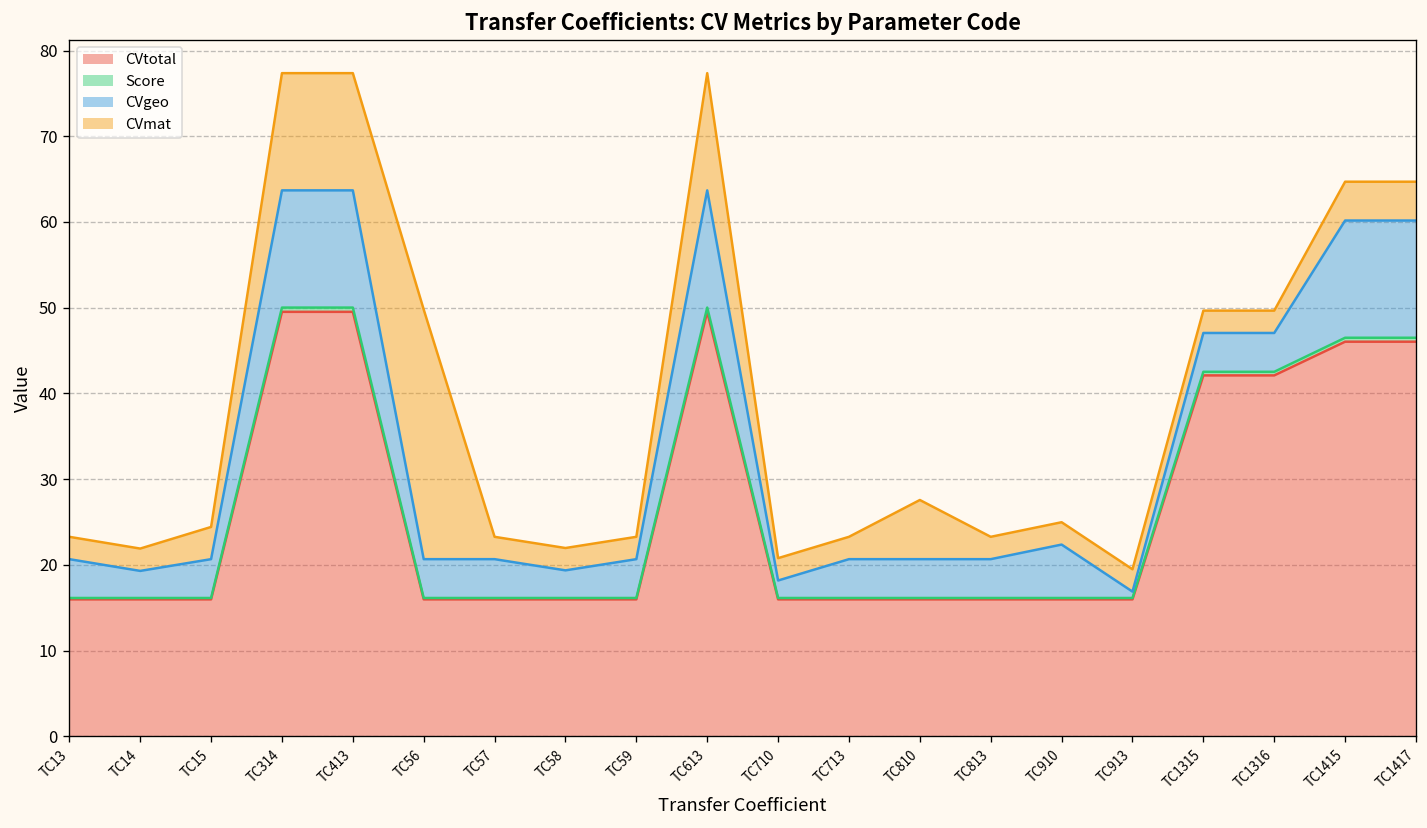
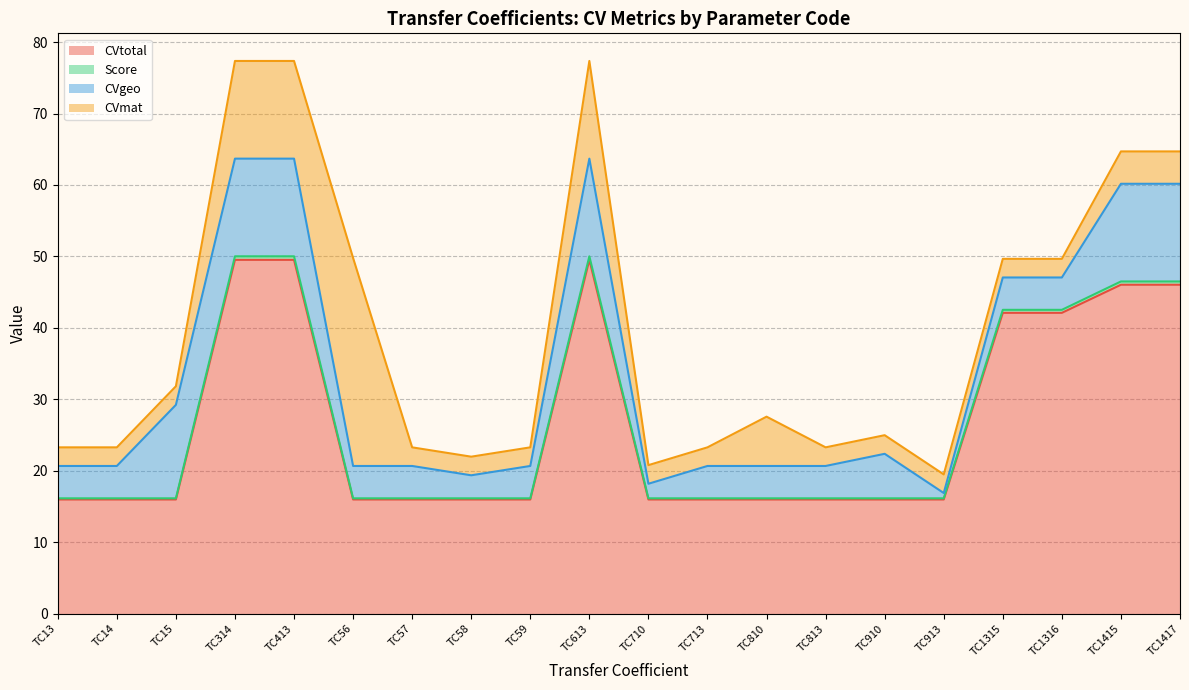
CVgeo, TC14: 3 -> 5
CVgeo, TC15: 5 -> 13
CVmat, TC15: 4 -> 3
